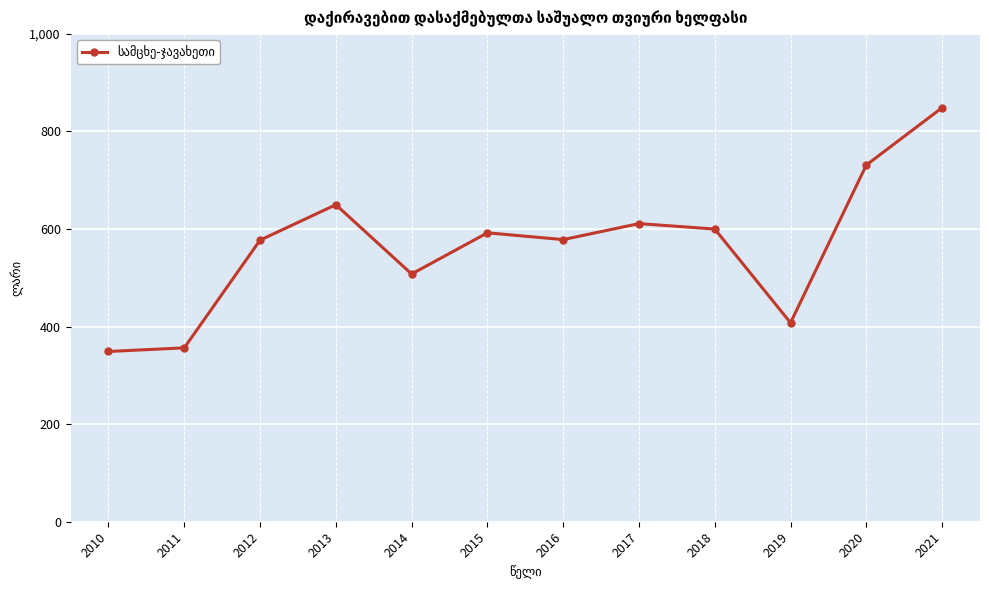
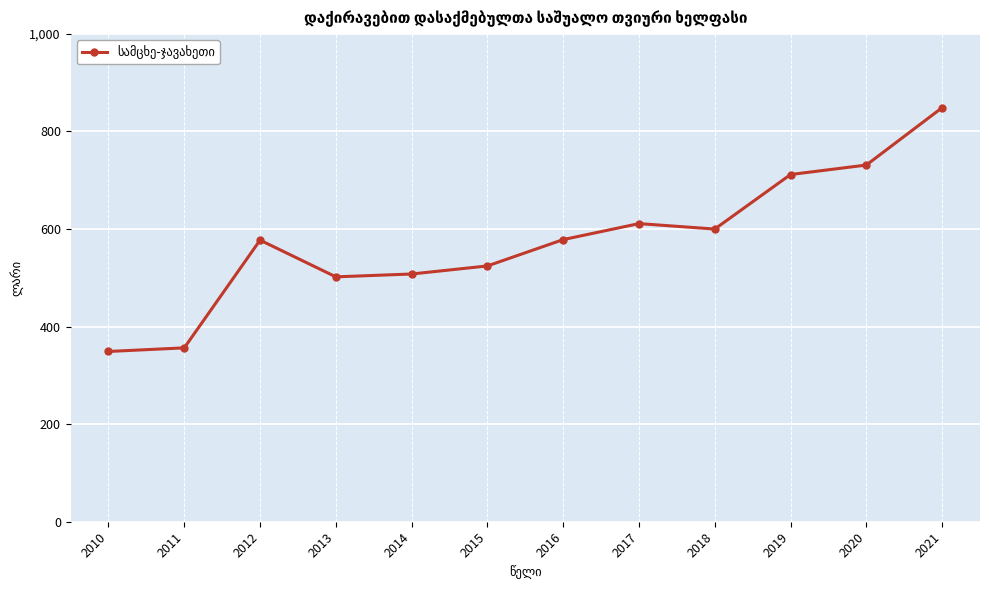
2013: 650 -> 500
2015: 590 -> 520
2019: 410 -> 710
